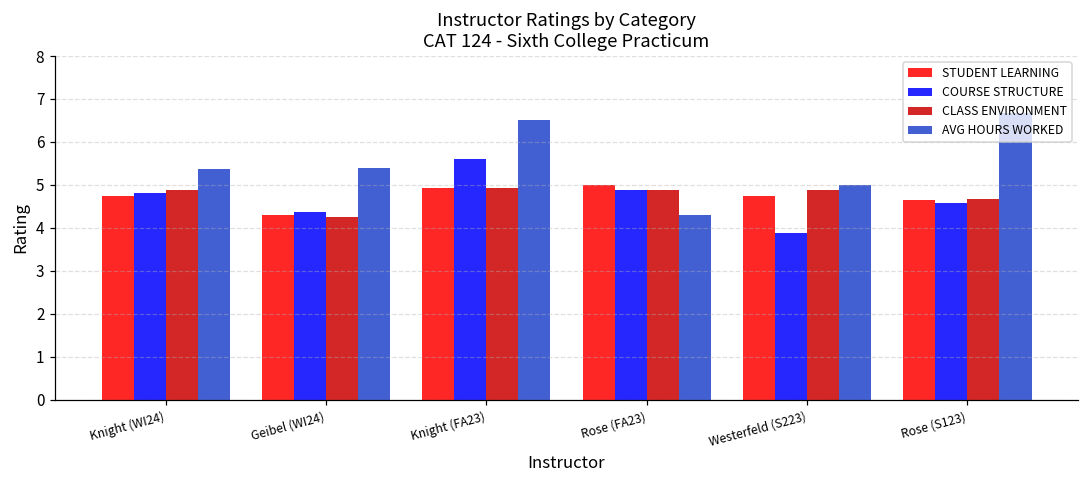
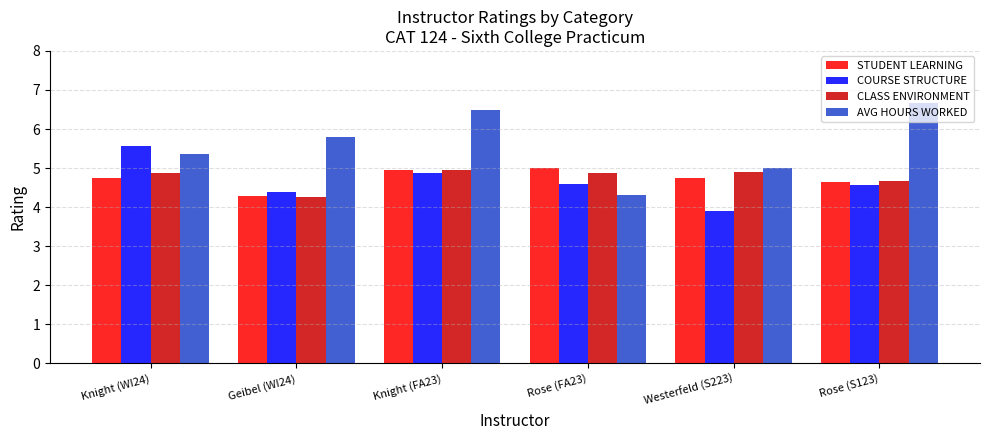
COURSE STRUCTURE, Knight (WI24): 4.8 -> 5.6
AVG HOURS WORKED, Geibel (WI24): 5.4 -> 5.8
COURSE STRUCTURE, Knight (FA23): 5.6 -> 4.9
COURSE STRUCTURE, Rose (FA23): 4.9 -> 4.6
